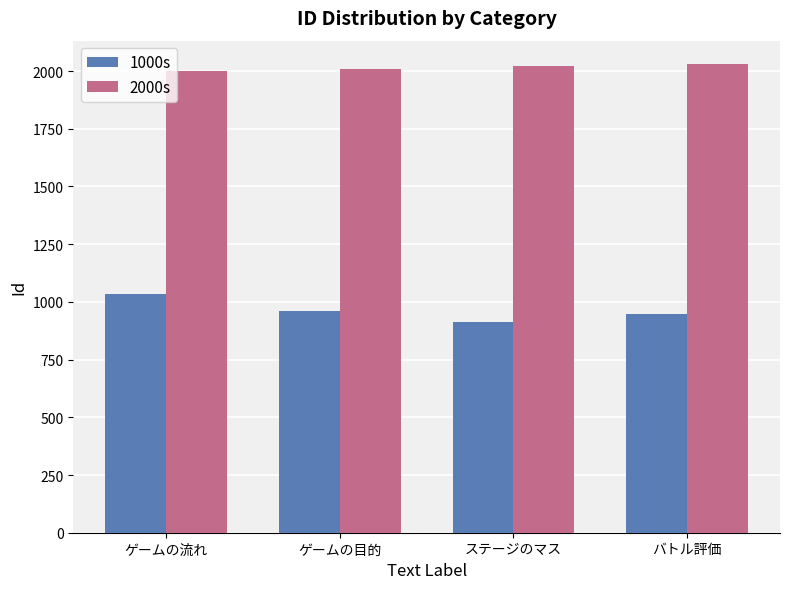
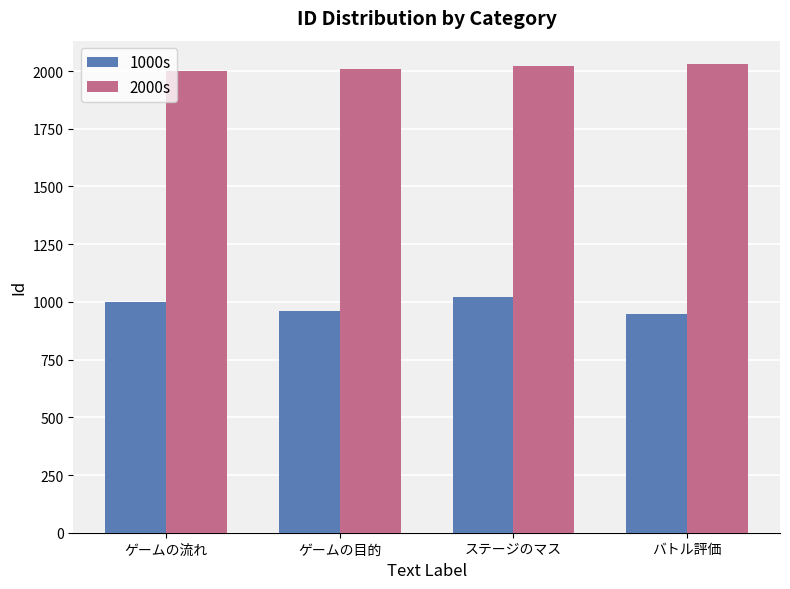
1000s, ゲームの流れ: 1040 -> 1000
1000s, ステージのマス: 910 -> 1020
